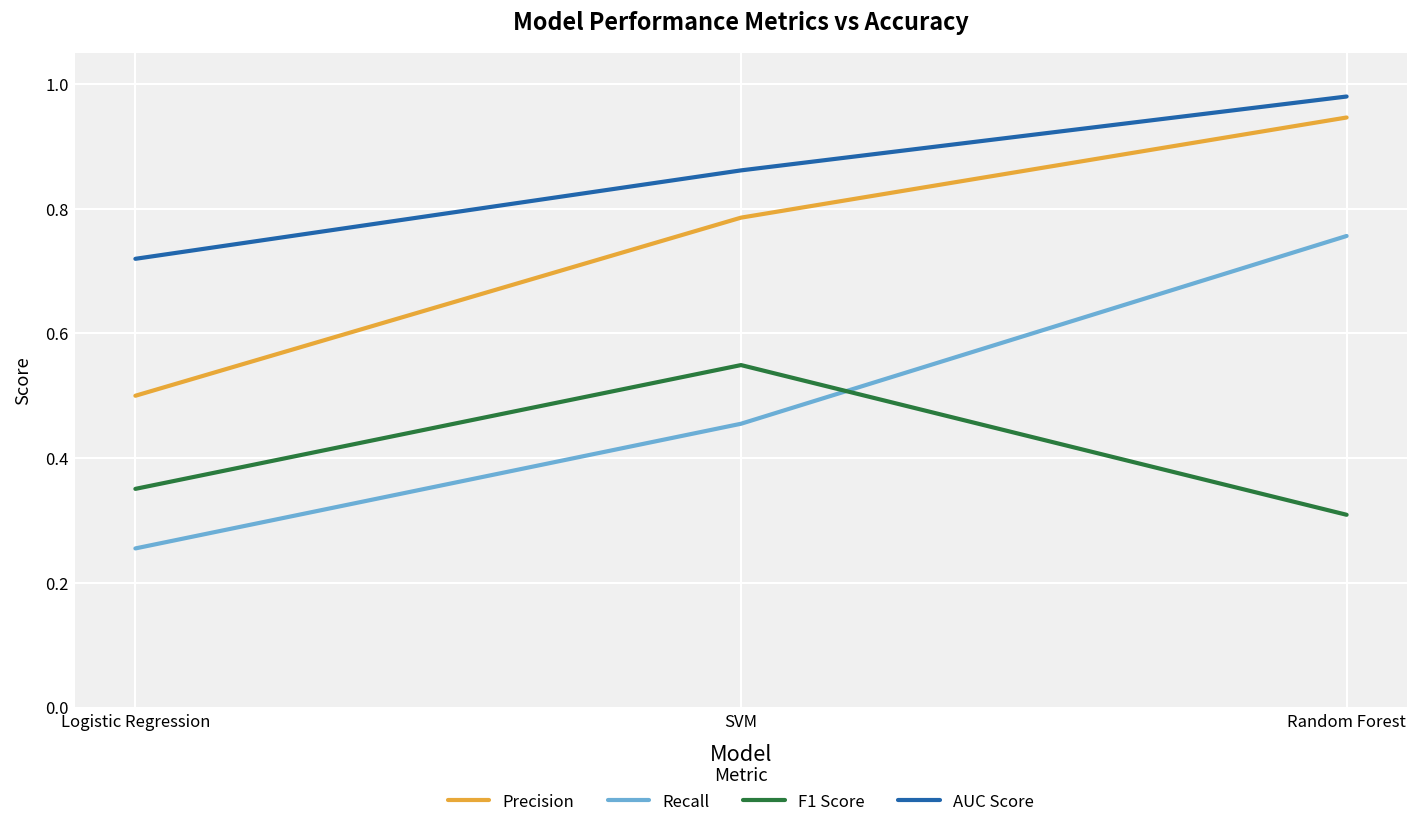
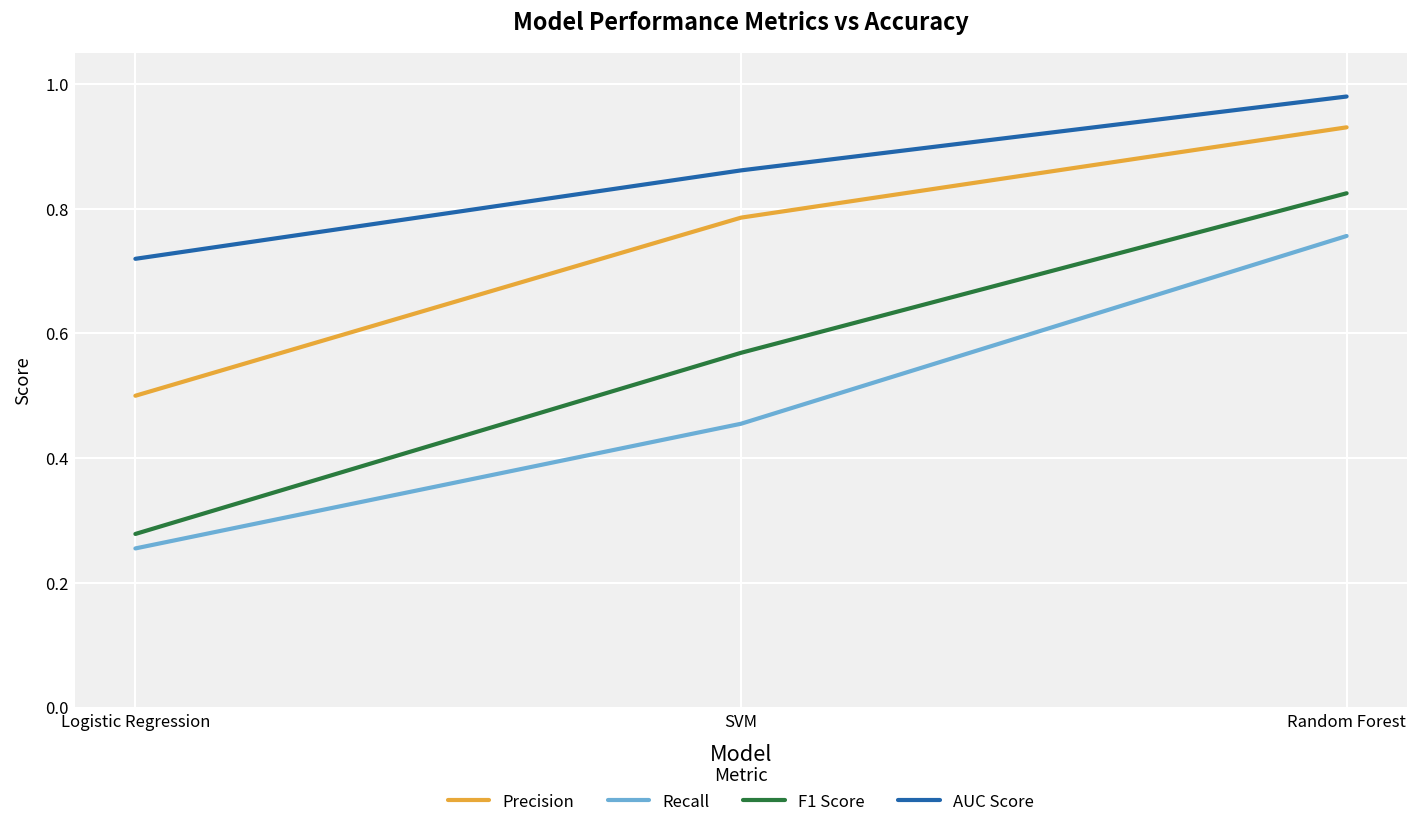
F1 Score, Logistic Regression: 0.35 -> 0.28
F1 Score, SVM: 0.55 -> 0.57
Precision, Random Forest: 0.95 -> 0.93
F1 Score, Random Forest: 0.31 -> 0.82
